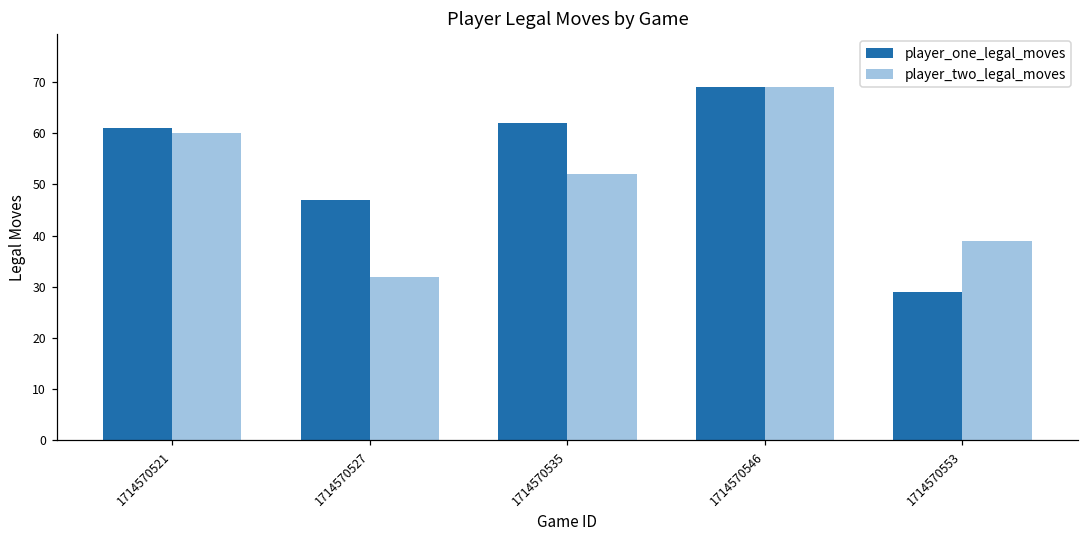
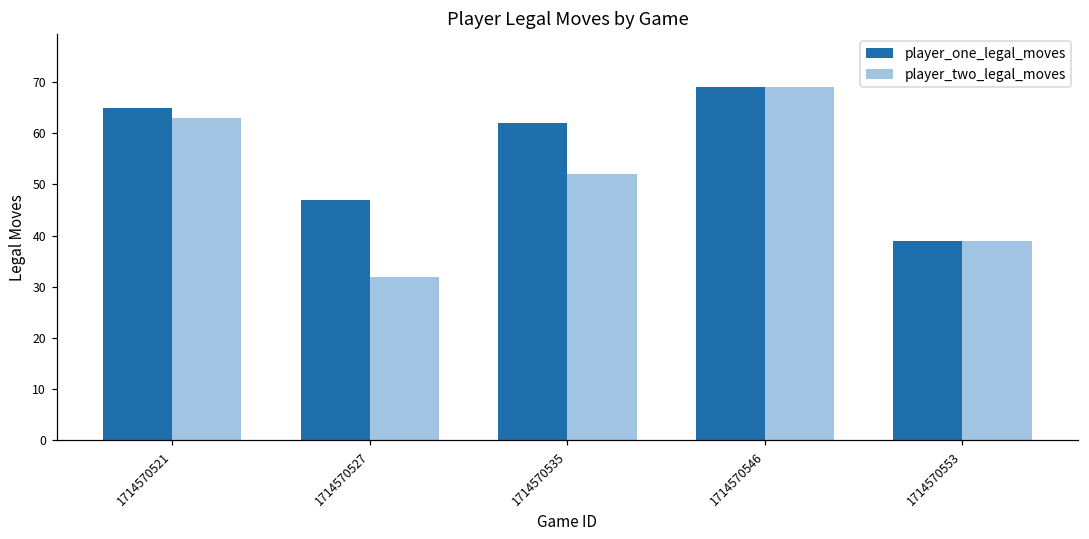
player_one_legal_moves, 1714570521: 61 -> 65
player_two_legal_moves, 1714570521: 60 -> 63
player_one_legal_moves, 1714570553: 29 -> 39
